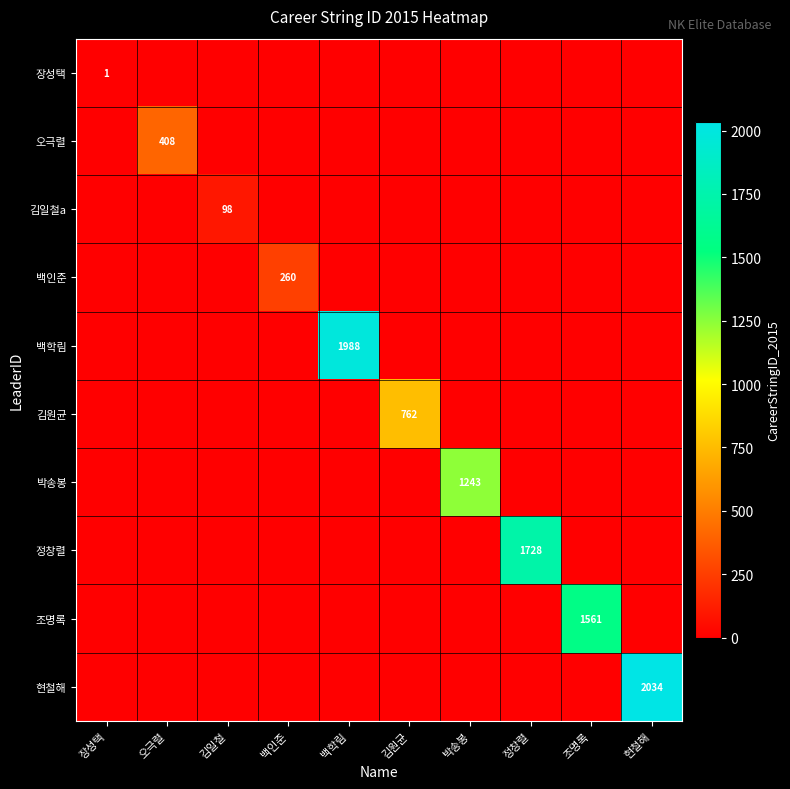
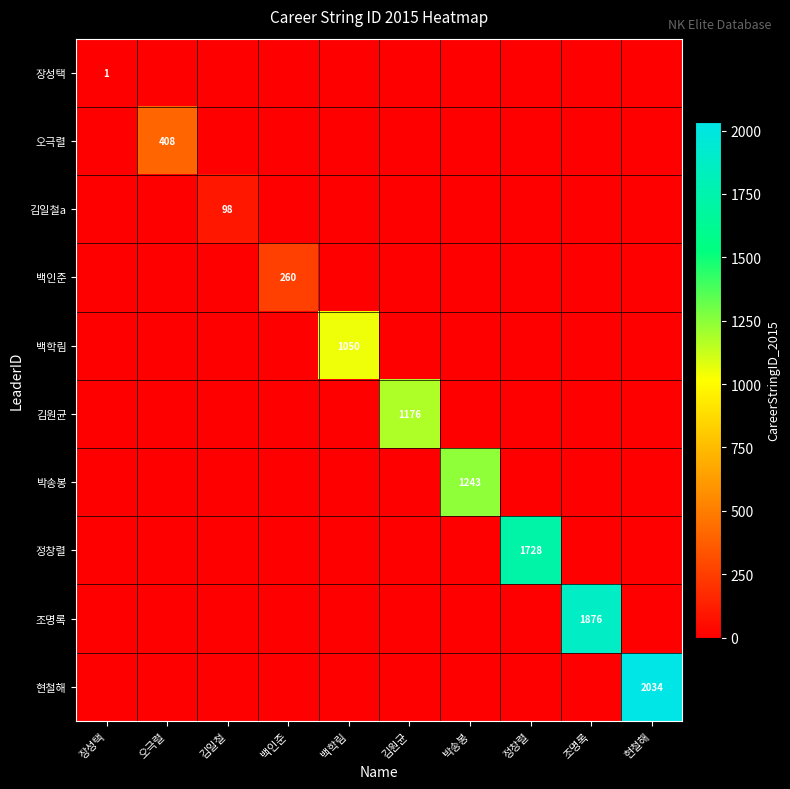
백학림, 백학림: 1988 -> 1050
김원균, 김원균: 762 -> 1176
조명록, 조명록: 1561 -> 1876
